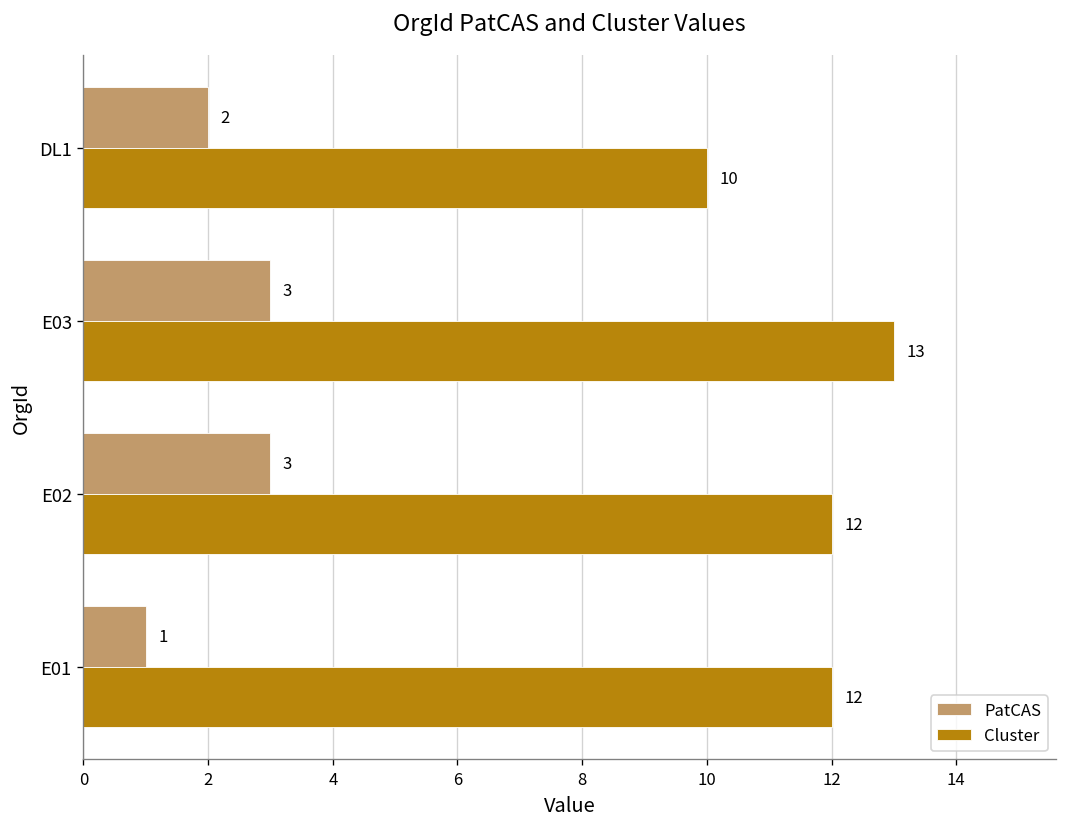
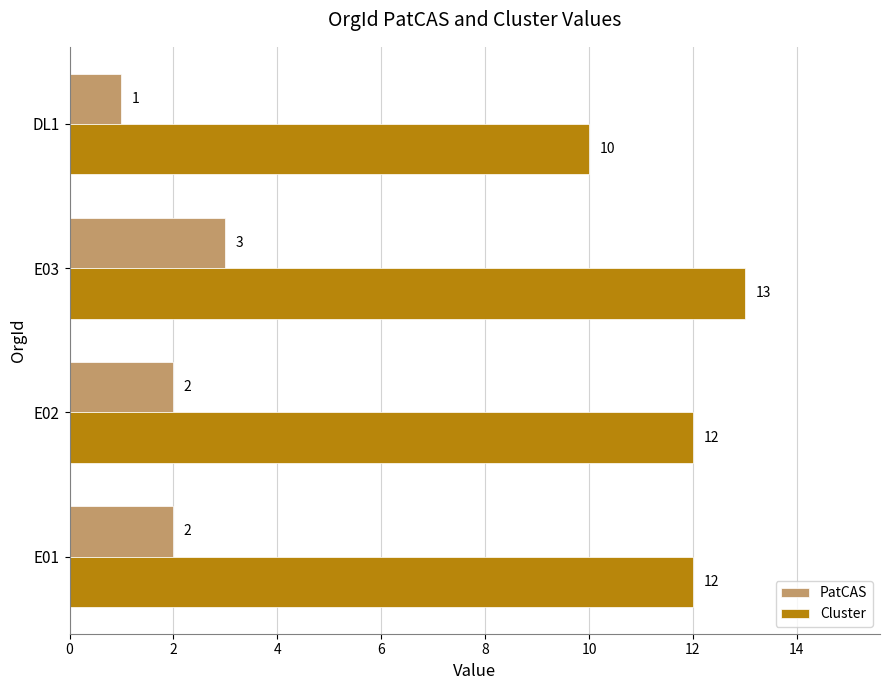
PatCAS, DL1: 2 -> 1
PatCAS, E02: 3 -> 2
PatCAS, E01: 1 -> 2
